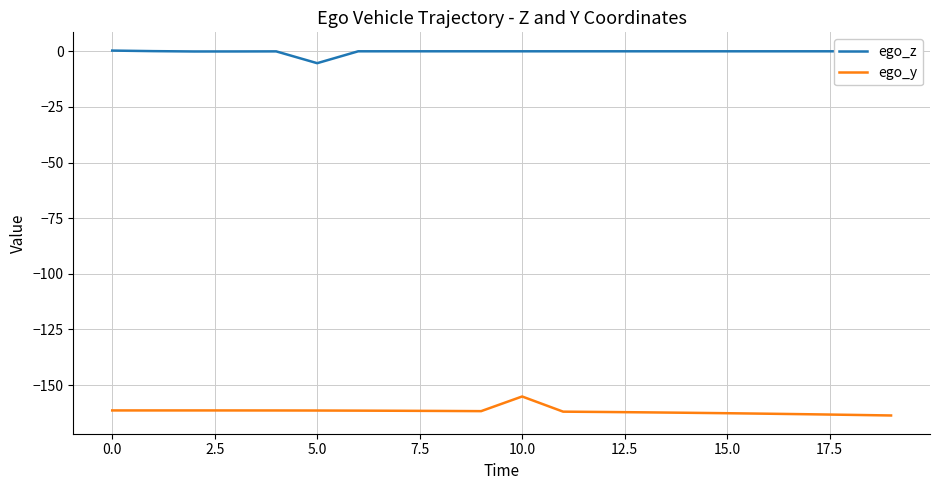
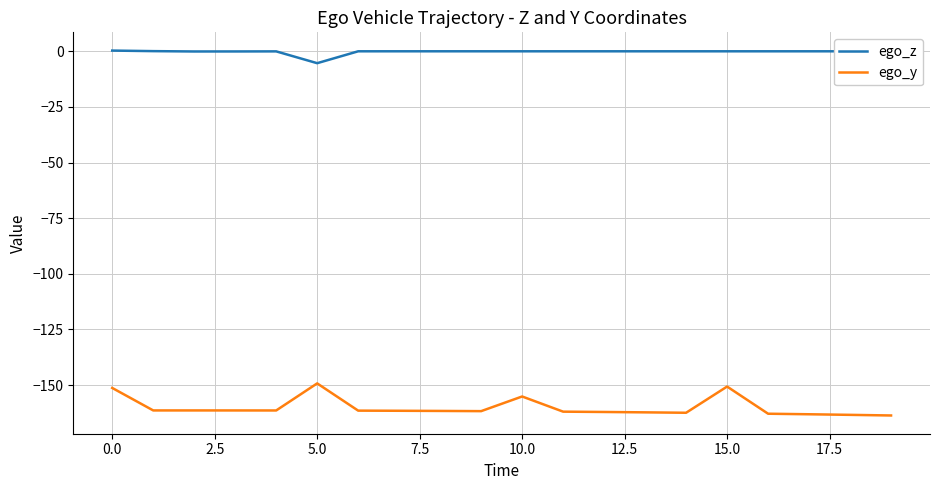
ego_y, 0.0: -161 -> -151
ego_y, 5.0: -161 -> -149
ego_y, 15.0: -163 -> -151
